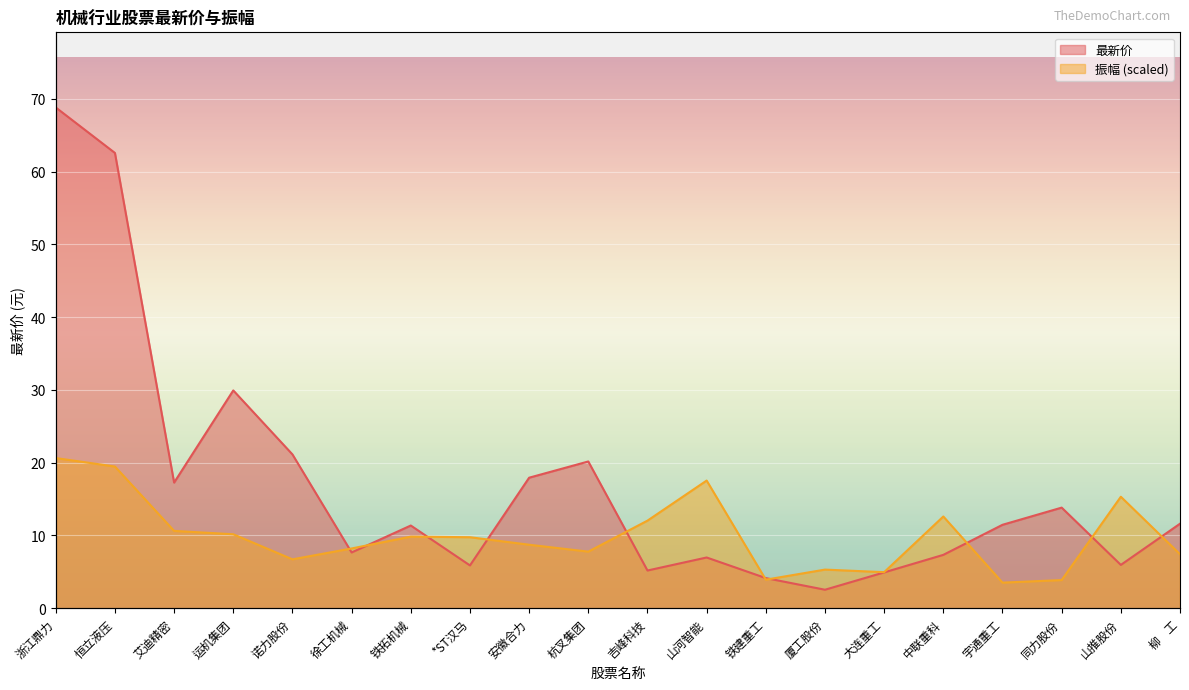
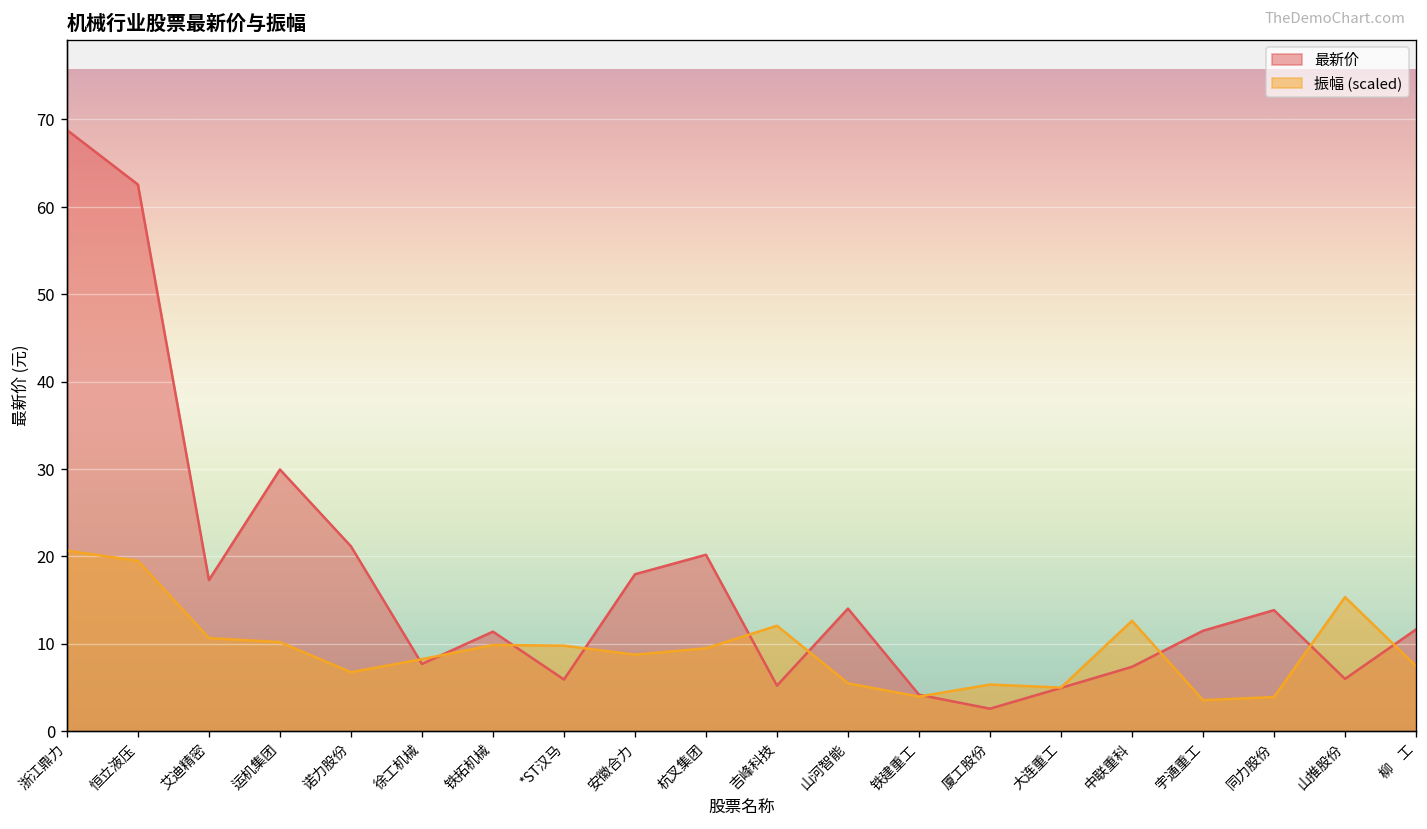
振幅 (scaled), 杭叉集团: 8 -> 9
最新价, 山河智能: 7 -> 14
振幅 (scaled), 山河智能: 18 -> 5
